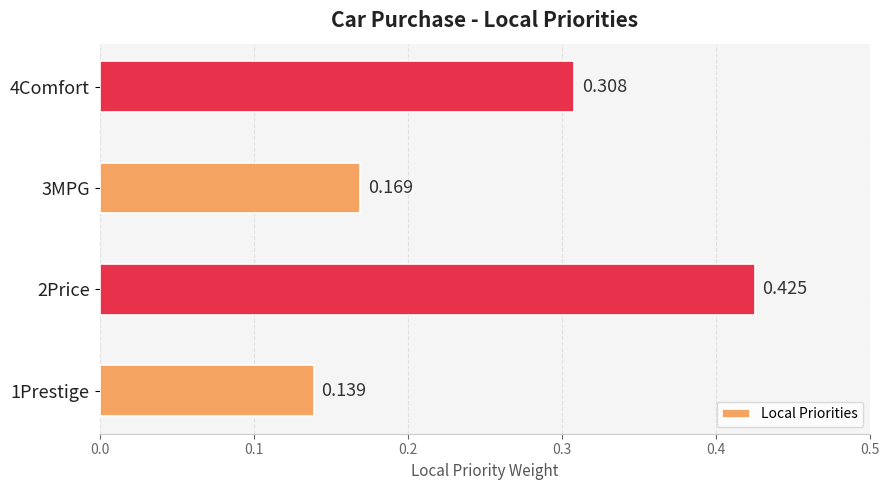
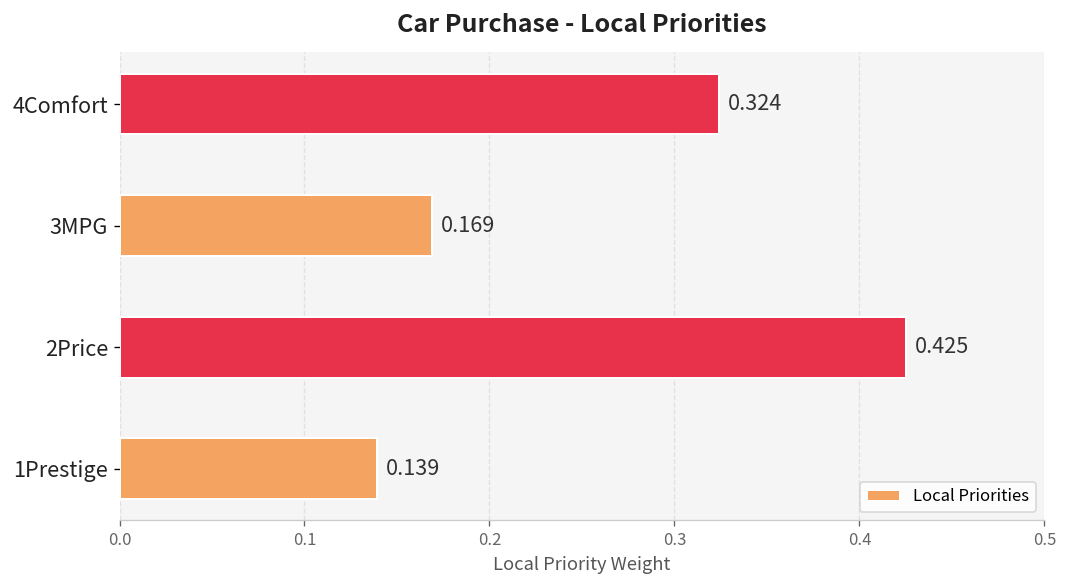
4Comfort: 0.308 -> 0.324
